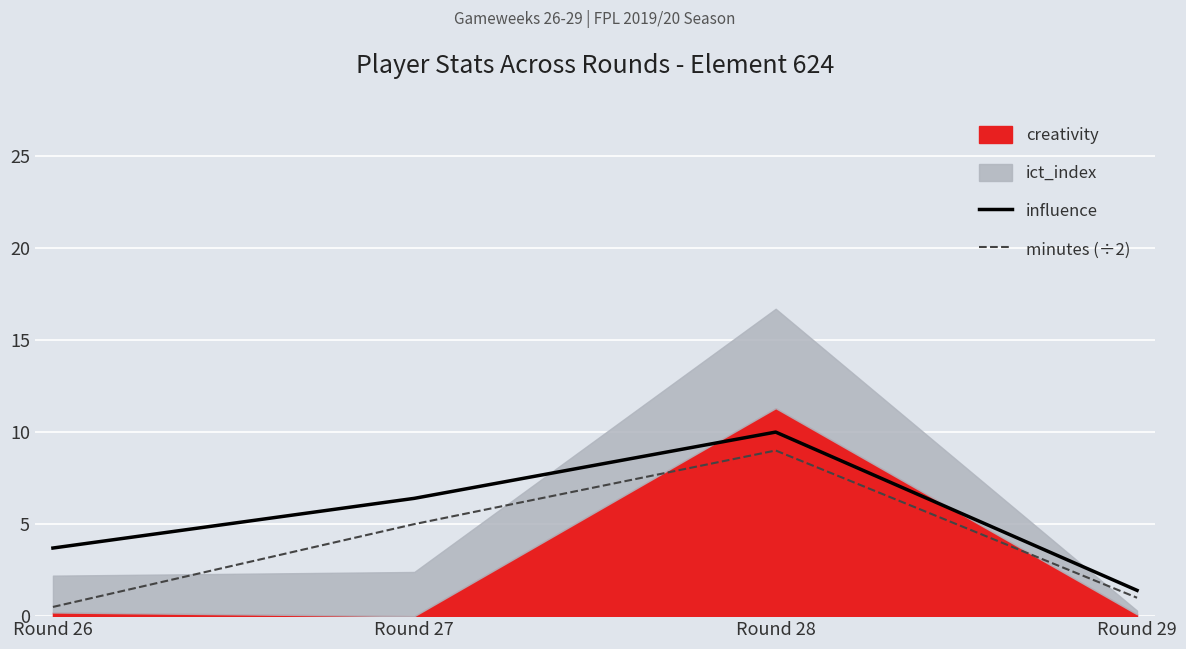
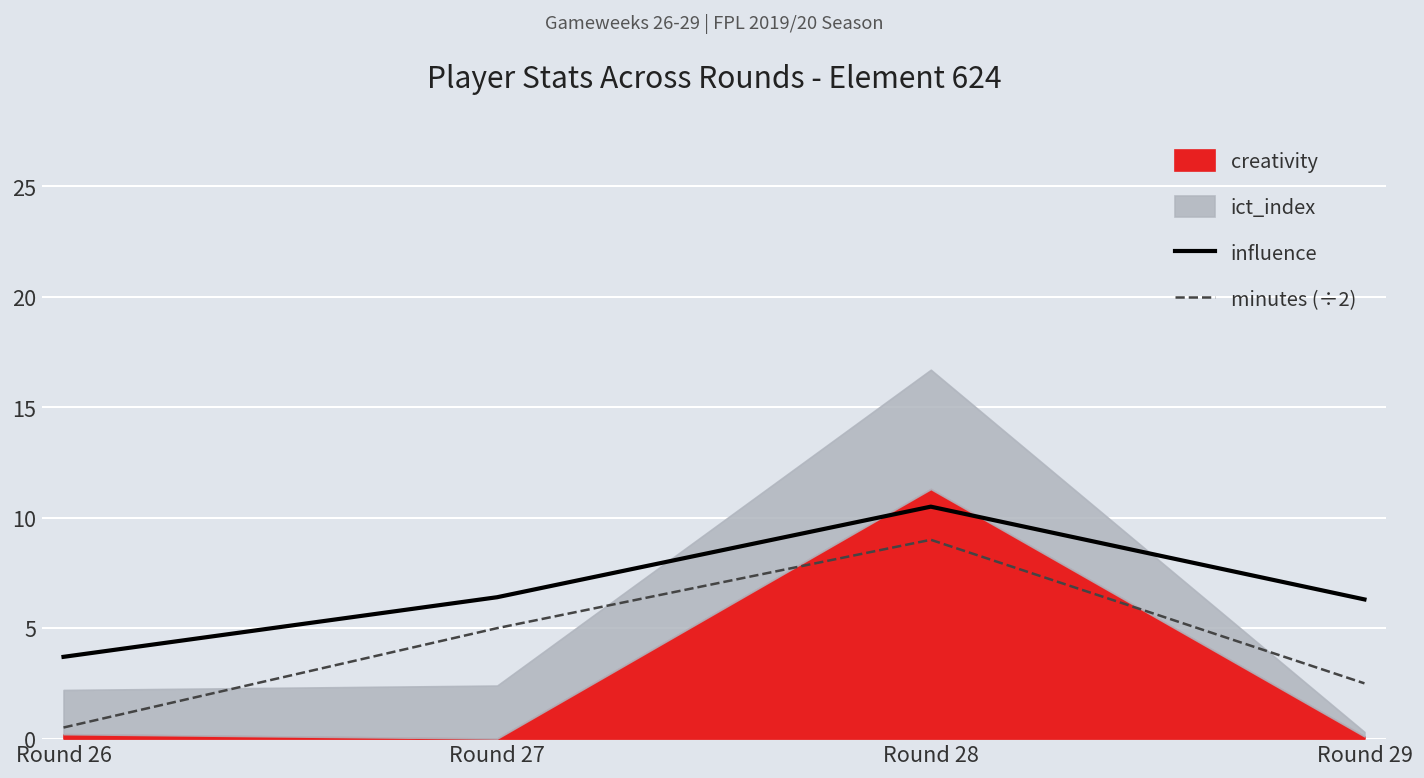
influence, Round 28: 10.0 -> 10.5
influence, Round 29: 1.4 -> 6.3
minutes (÷2), Round 29: 1.0 -> 2.5
